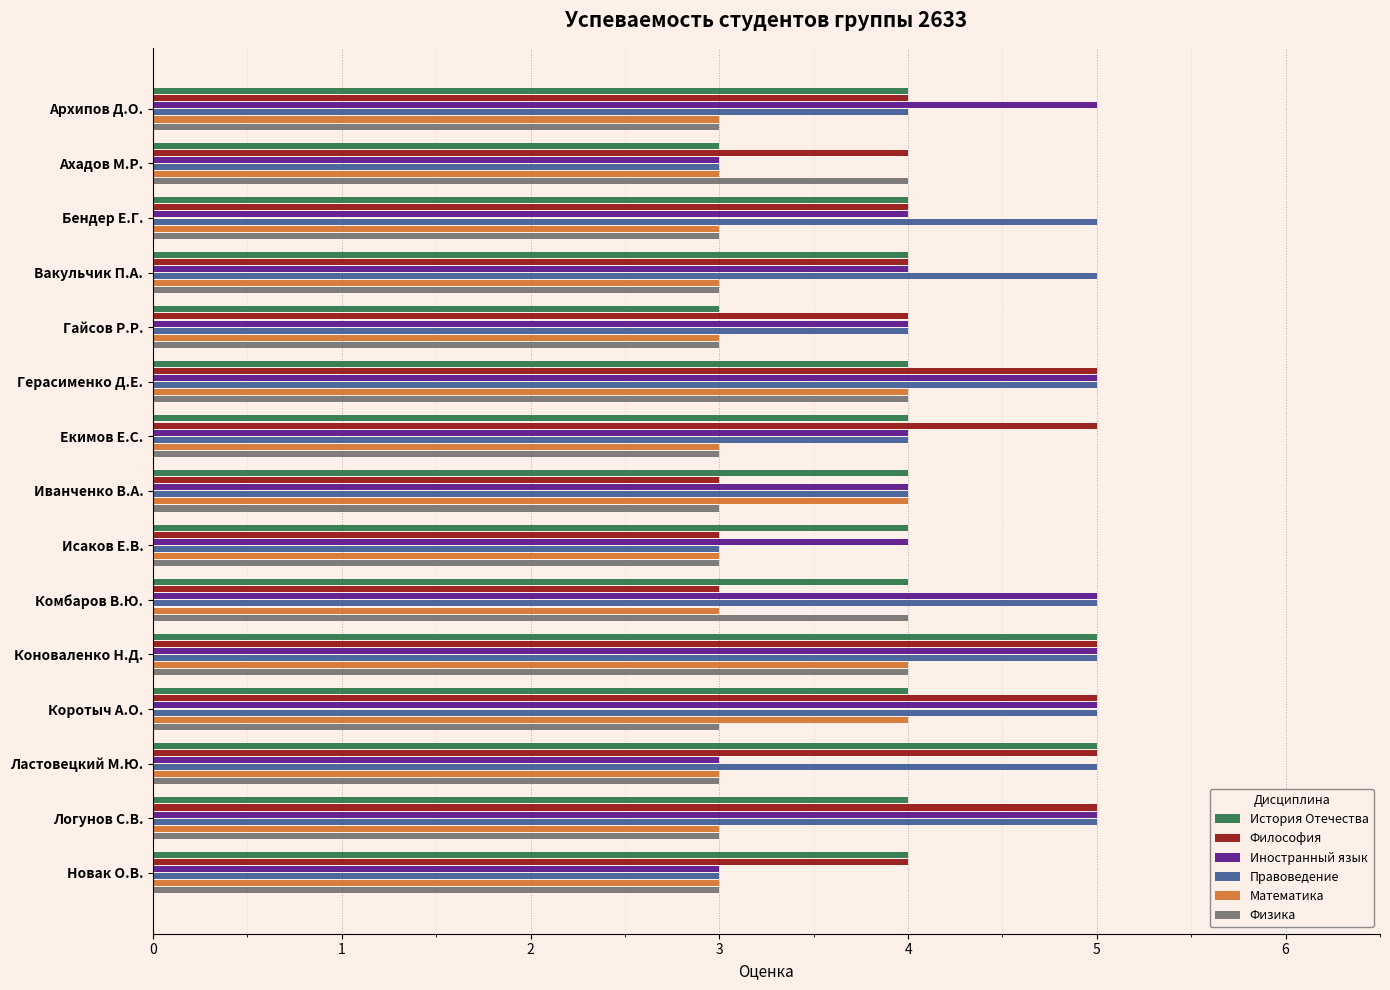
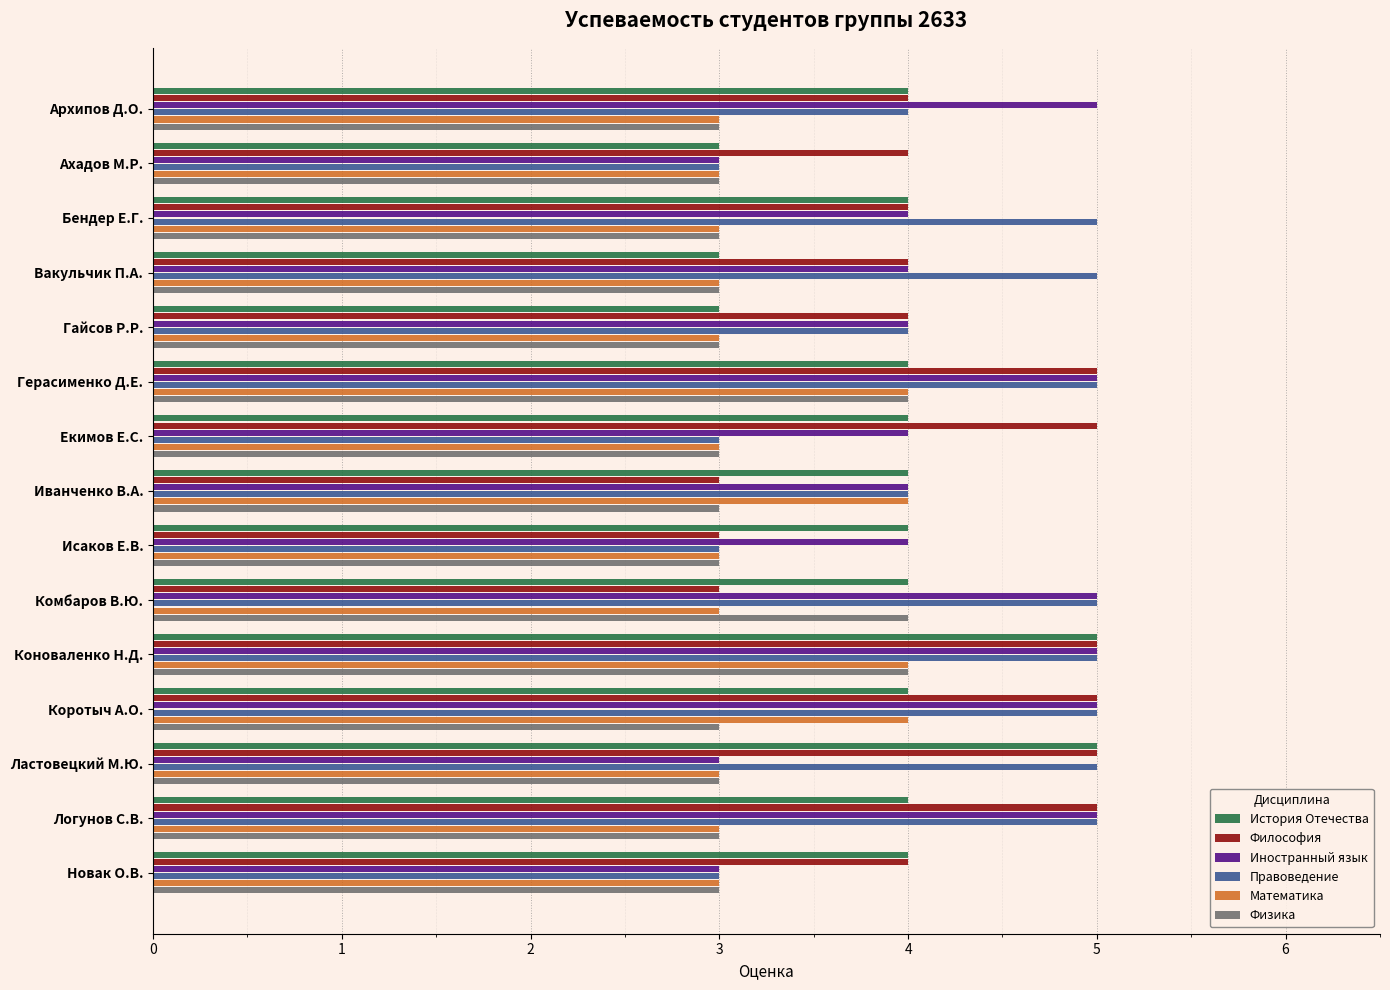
Физика, Ахадов М.Р.: 4 -> 3
История Отечества, Вакульчик П.А.: 4 -> 3
Правоведение, Екимов Е.С.: 4 -> 3
